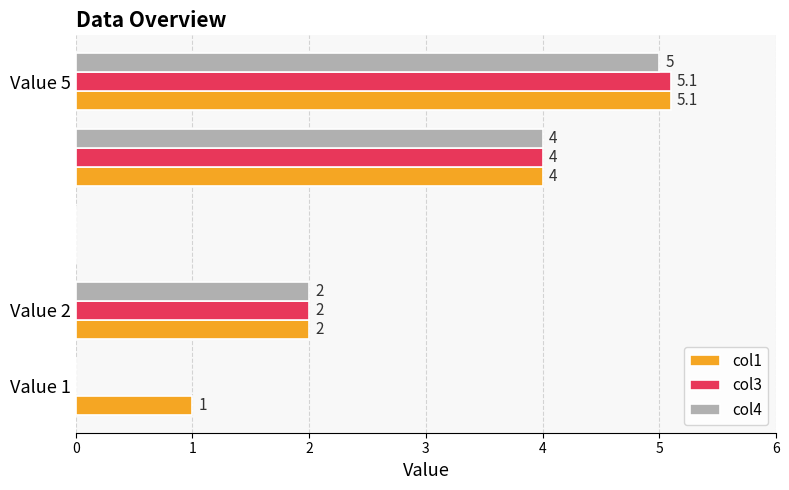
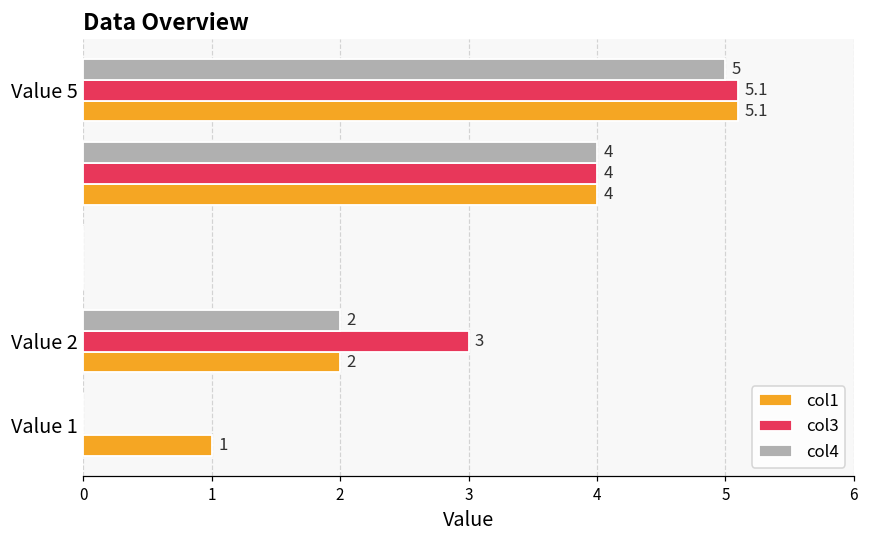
col3, Value 2: 2 -> 3
